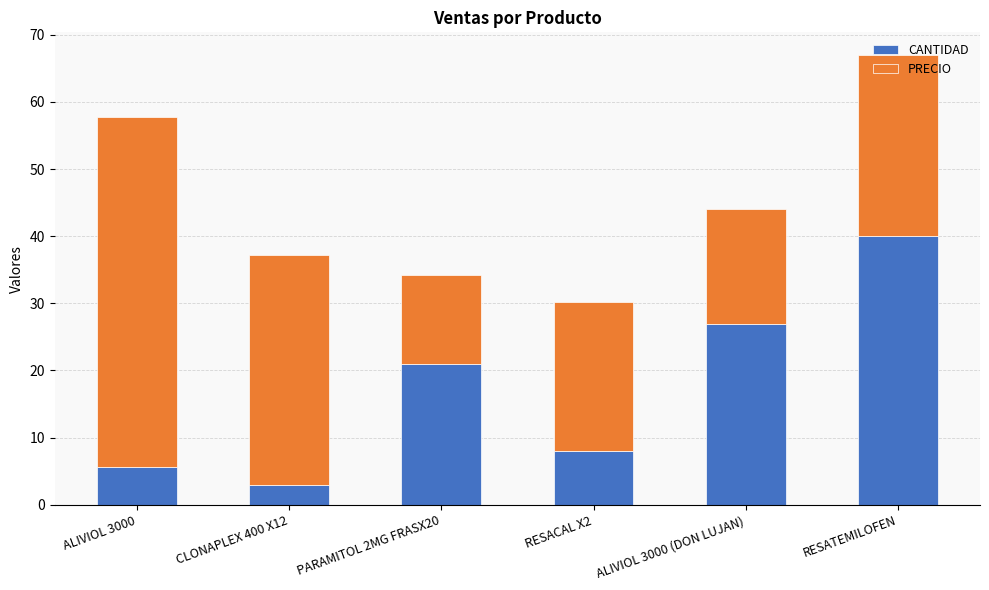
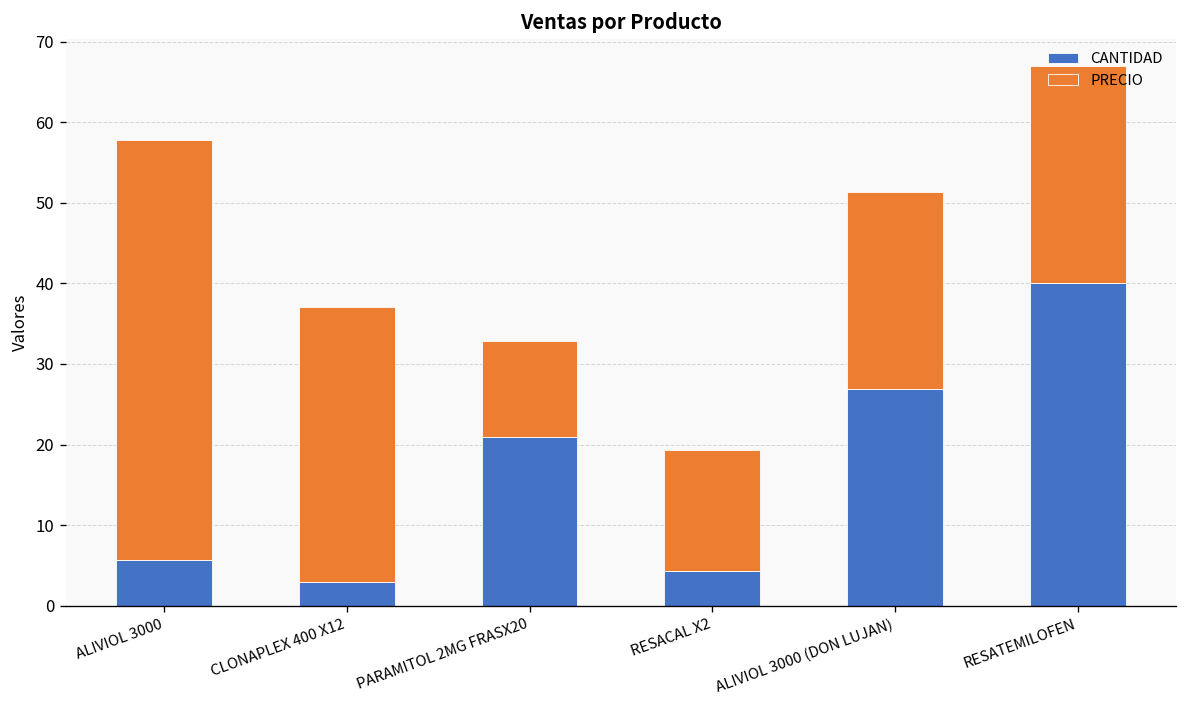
PRECIO, PARAMITOL 2MG FRASX20: 13 -> 12
CANTIDAD, RESACAL X2: 8 -> 4
PRECIO, RESACAL X2: 22 -> 15
PRECIO, ALIVIOL 3000 (DON LUJAN): 17 -> 25
